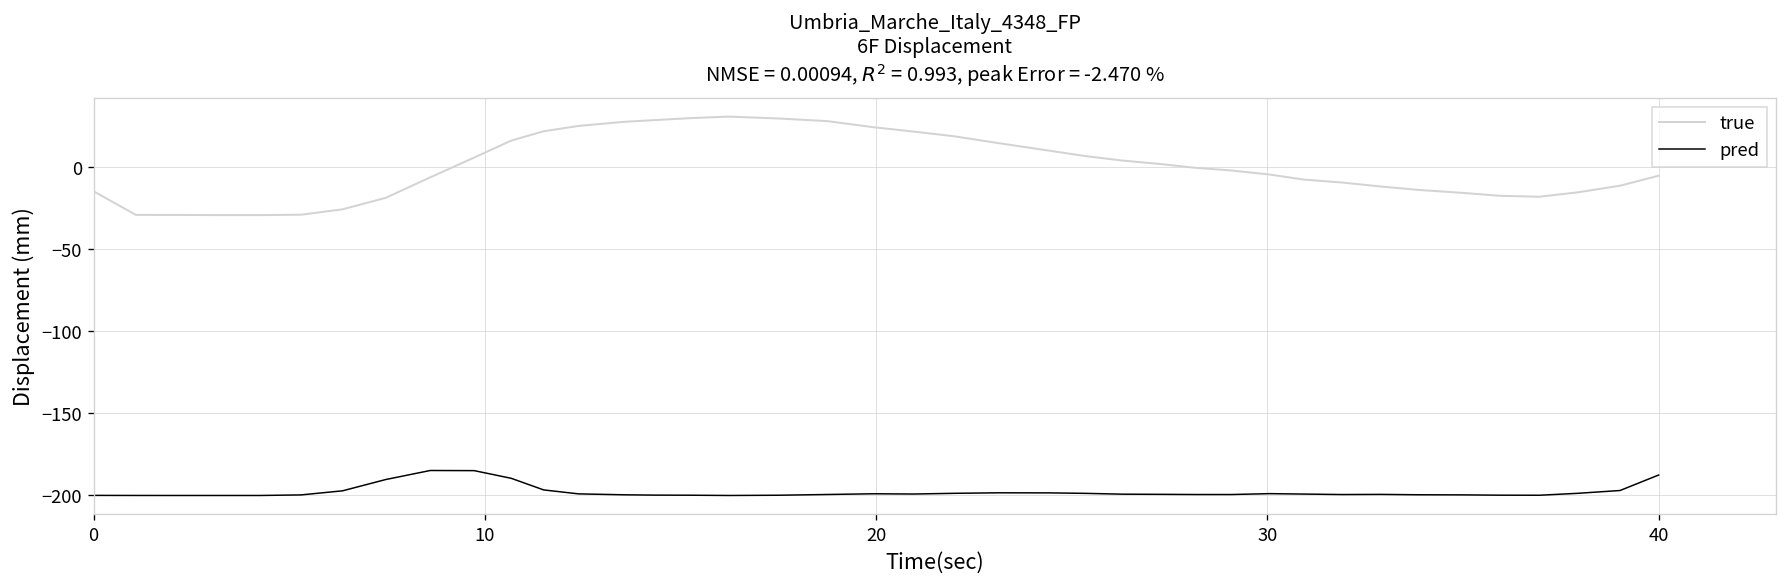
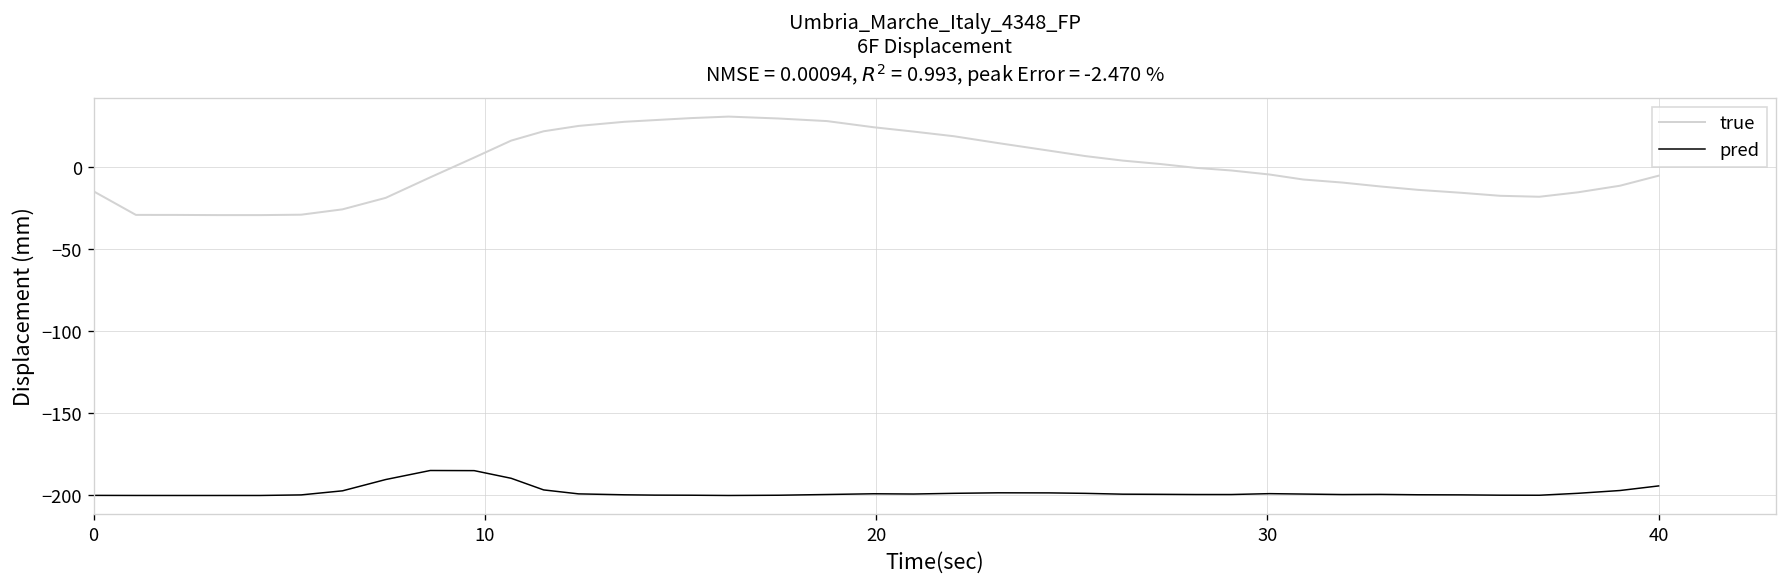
pred, 40: -188 -> -194
